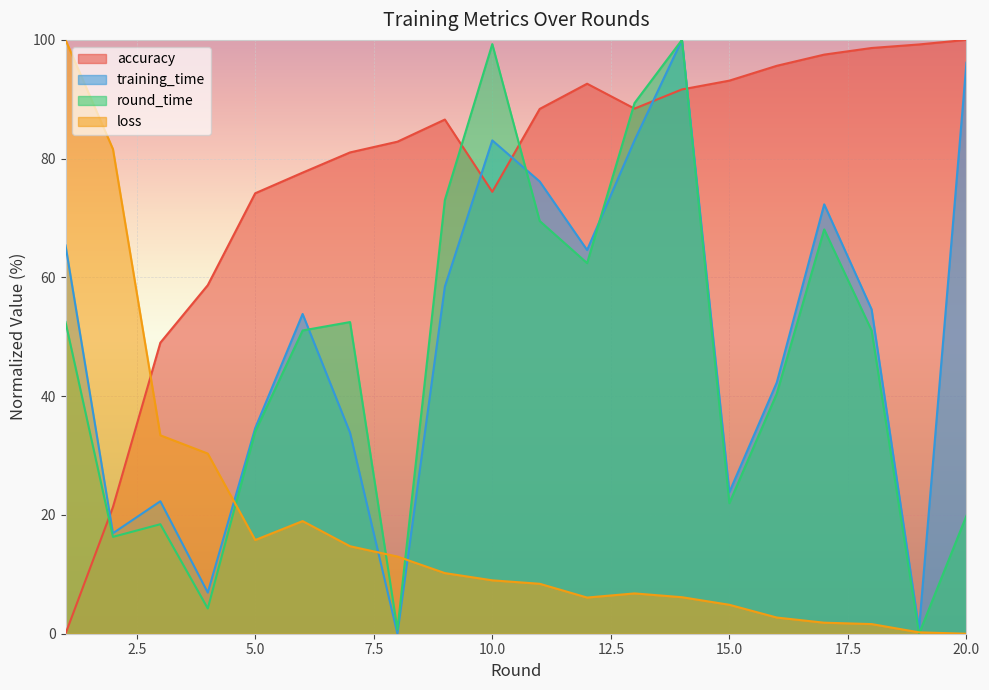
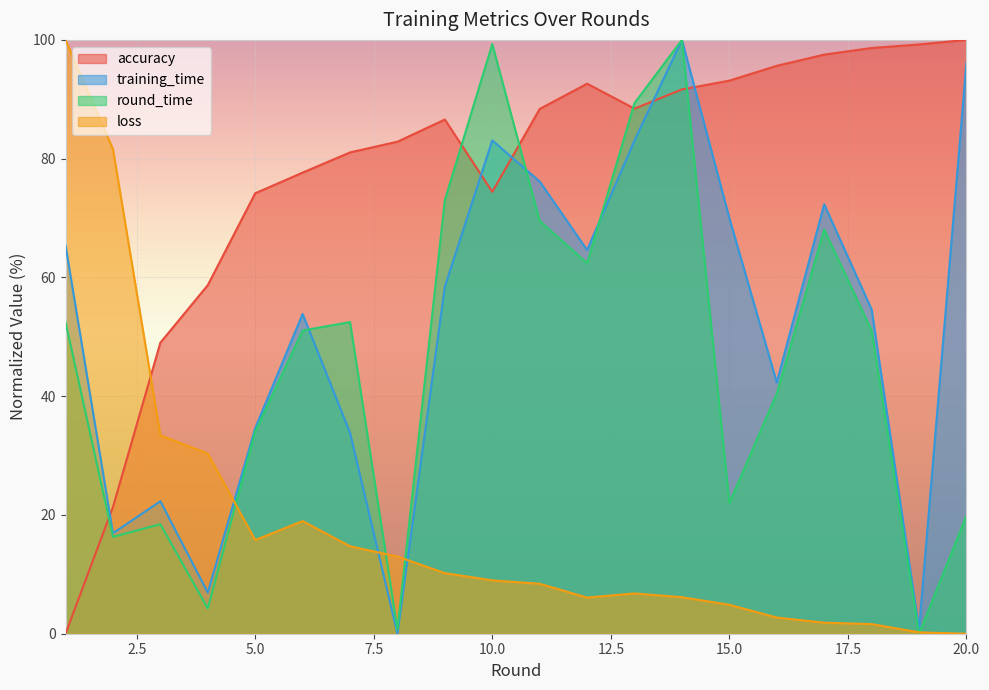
training_time, 15.0: 24 -> 70
